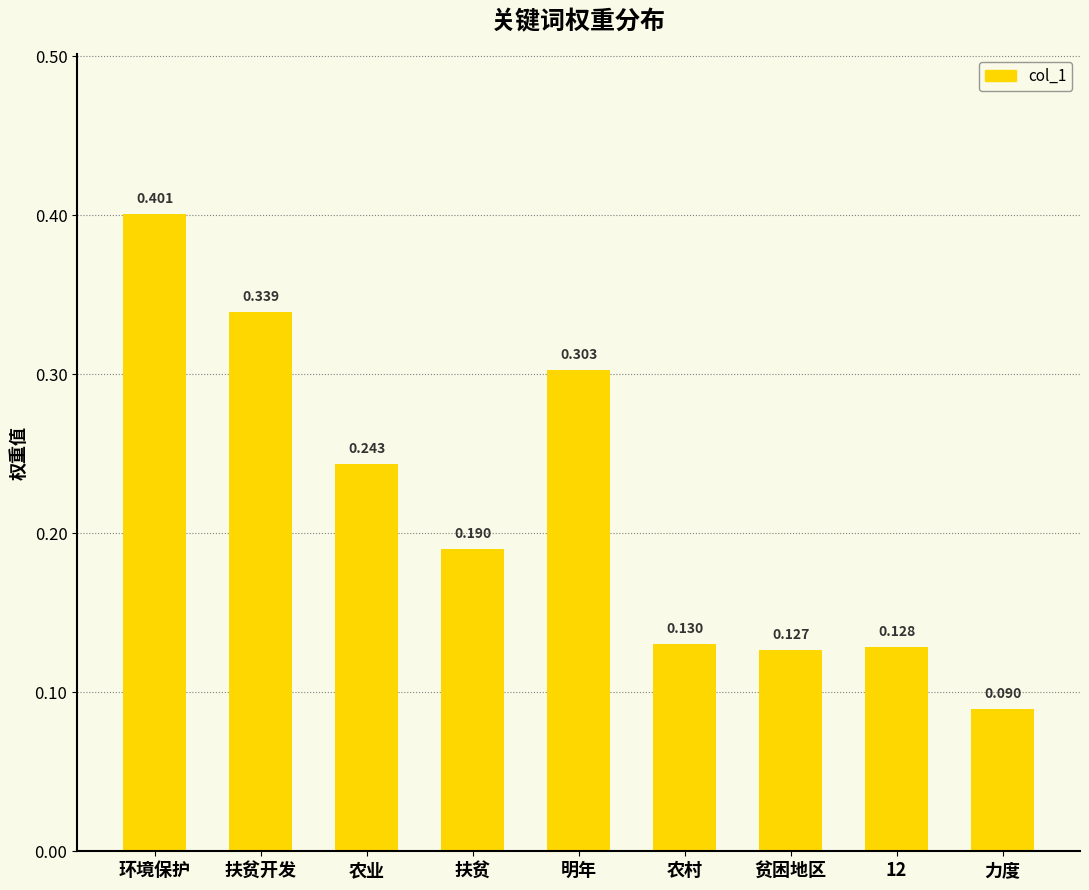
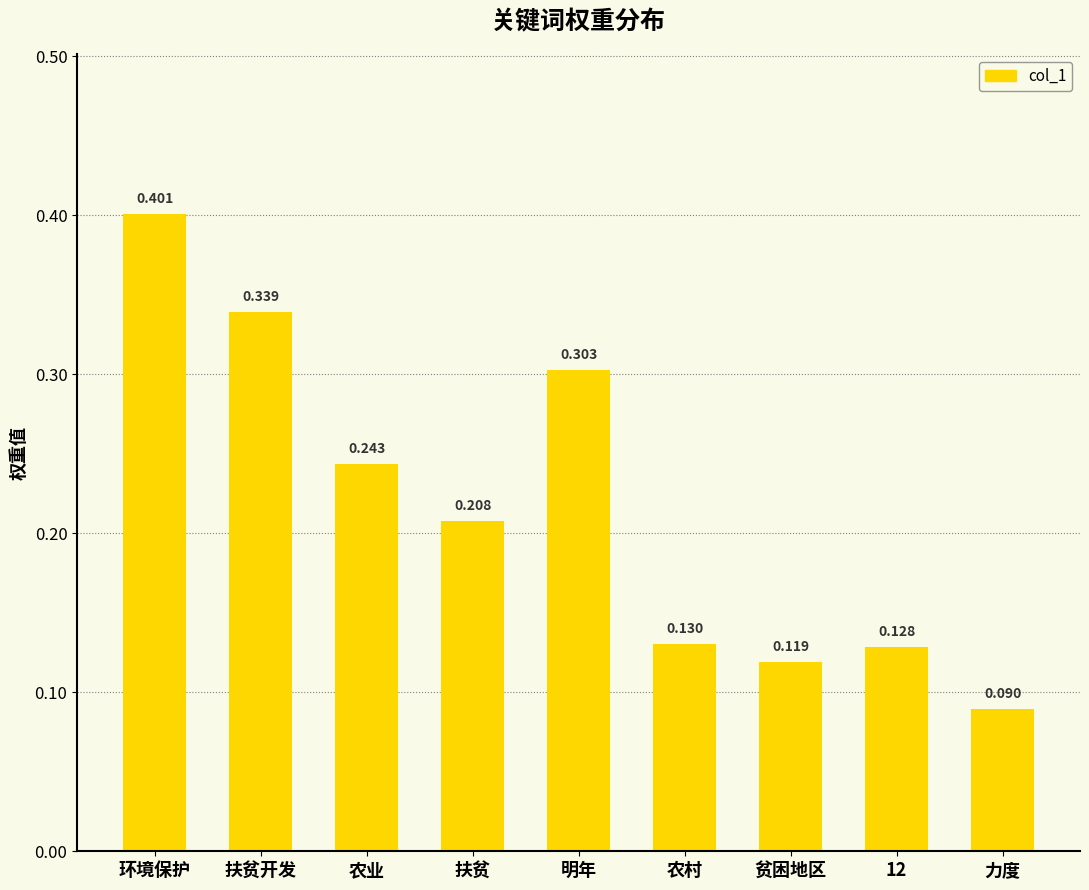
扶贫: 0.190 -> 0.208
贫困地区: 0.127 -> 0.119
